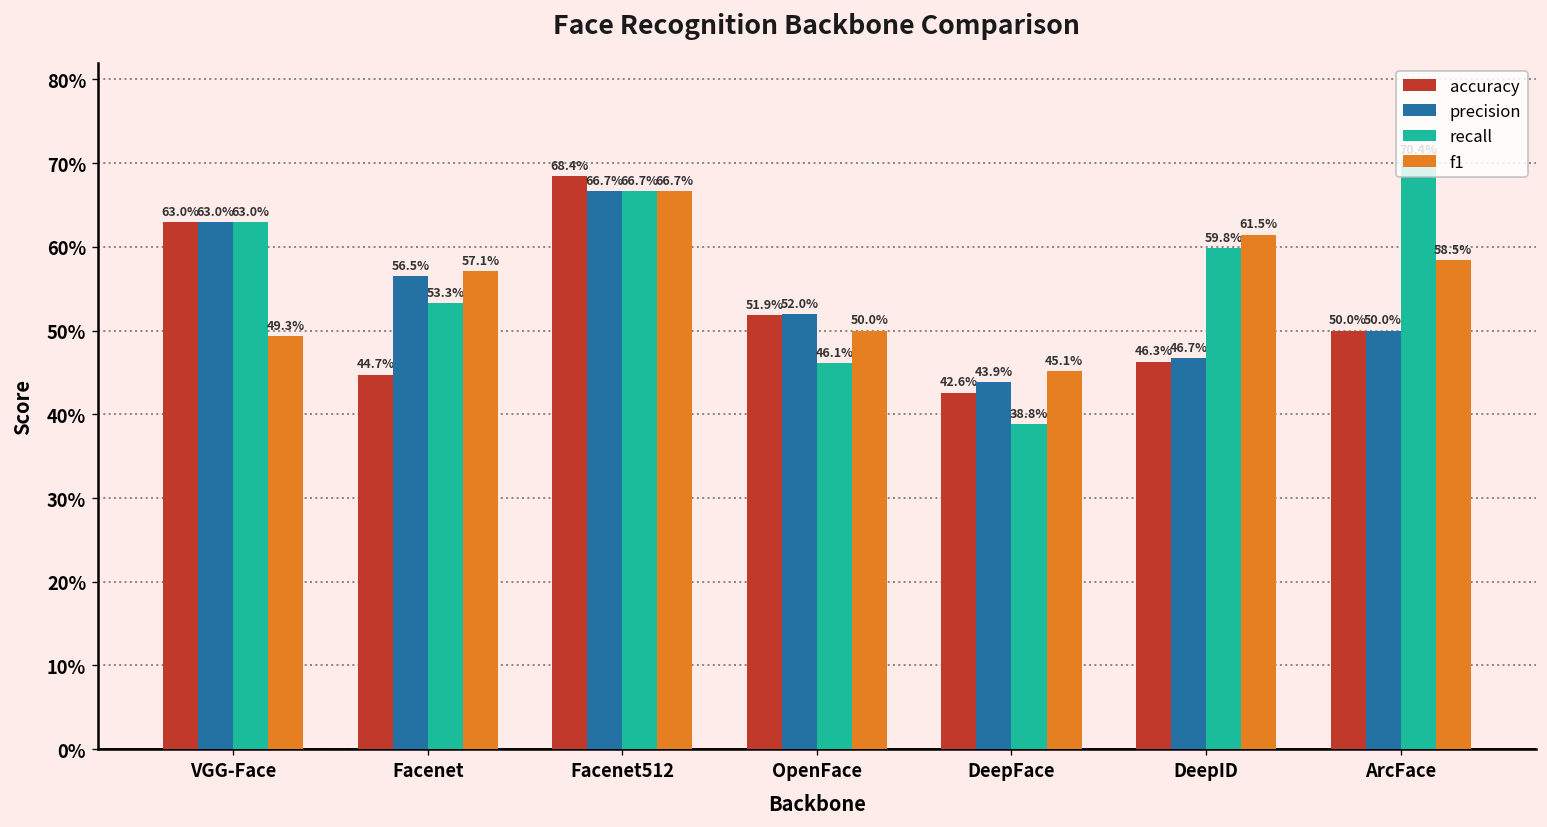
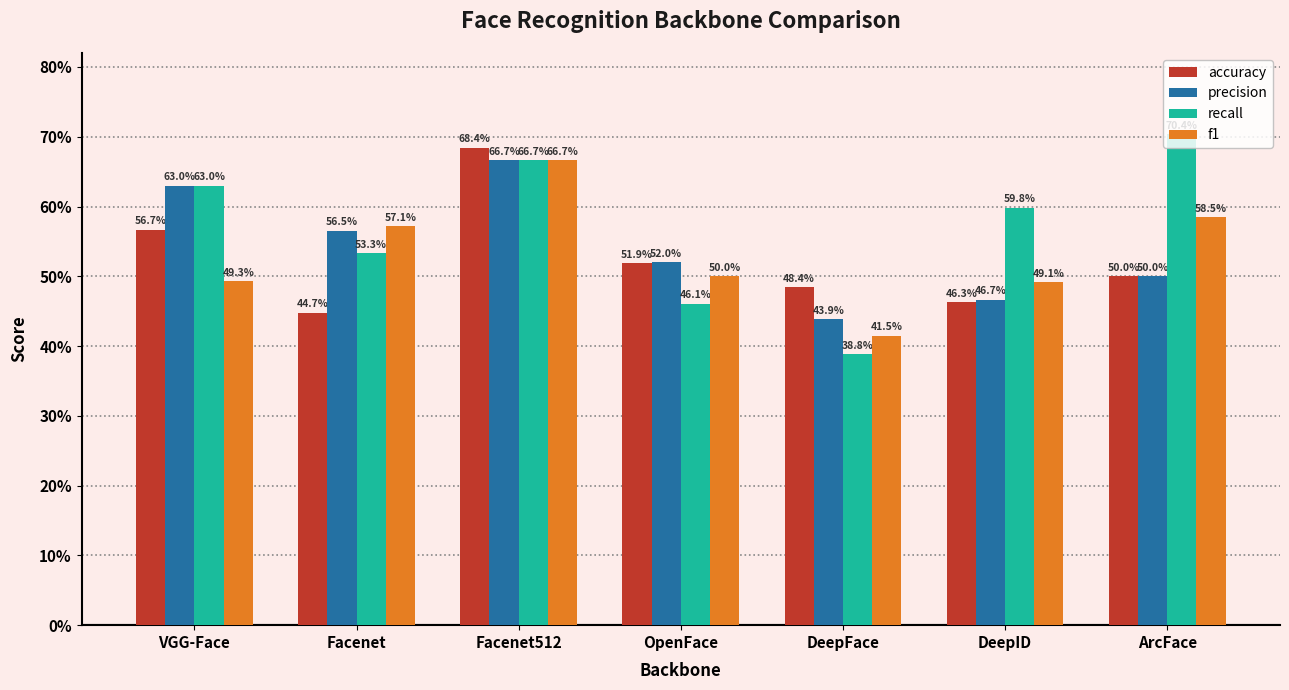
accuracy, VGG-Face: 63.0% -> 56.7%
accuracy, DeepFace: 42.6% -> 48.4%
f1, DeepFace: 45.1% -> 41.5%
f1, DeepID: 61.5% -> 49.1%
